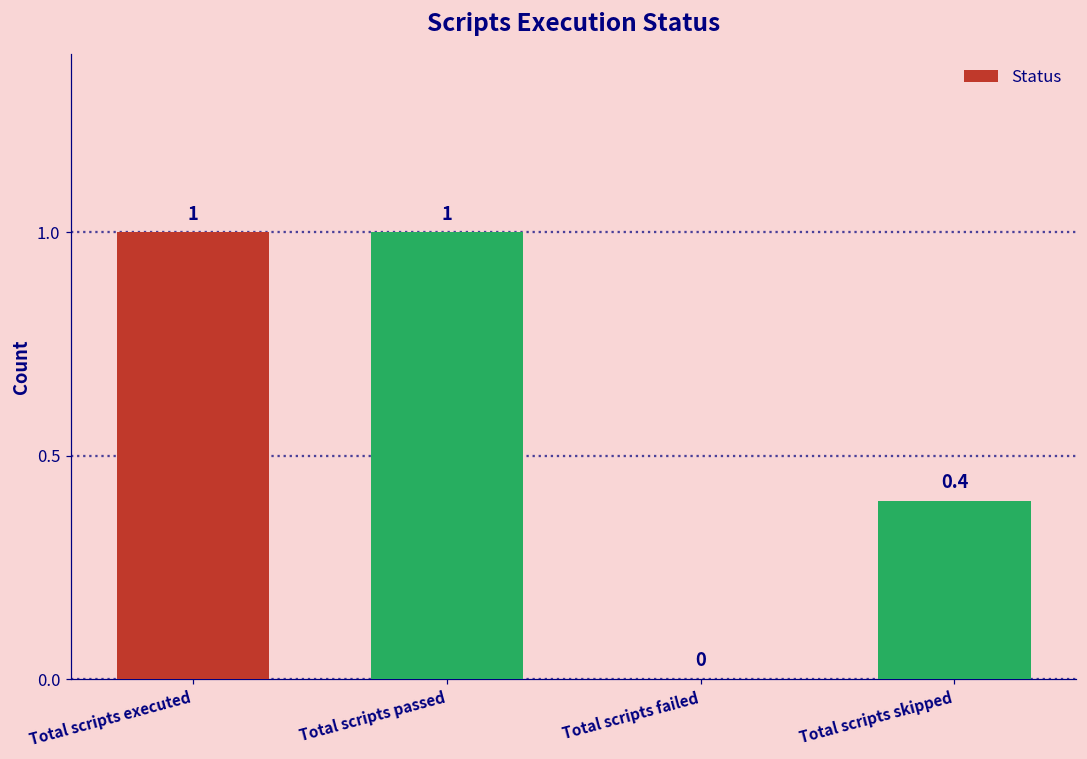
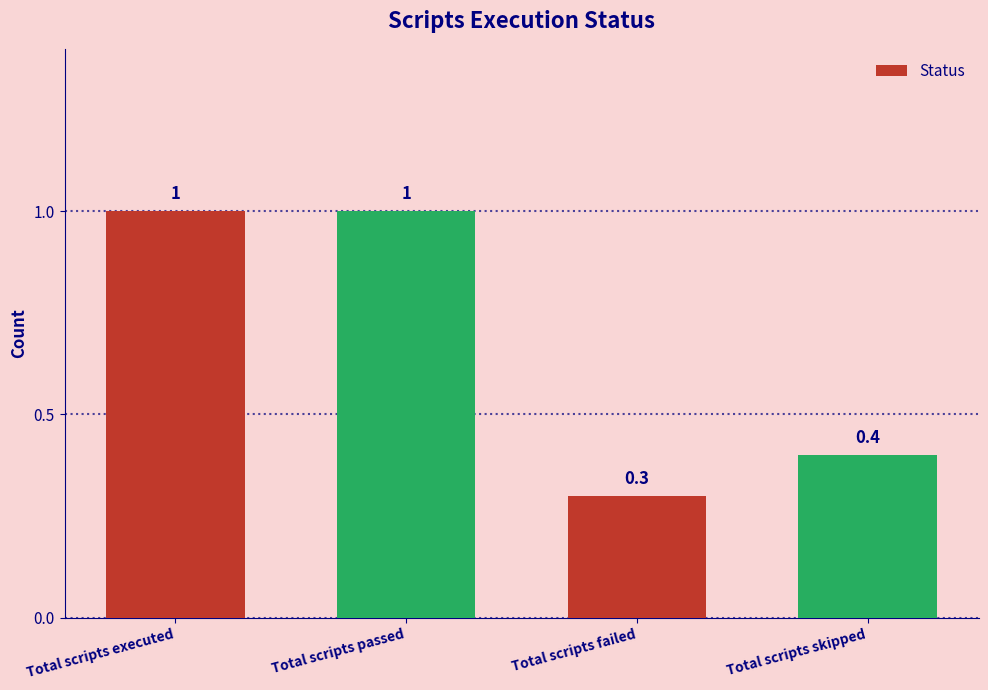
Total scripts failed: 0 -> 0.3
